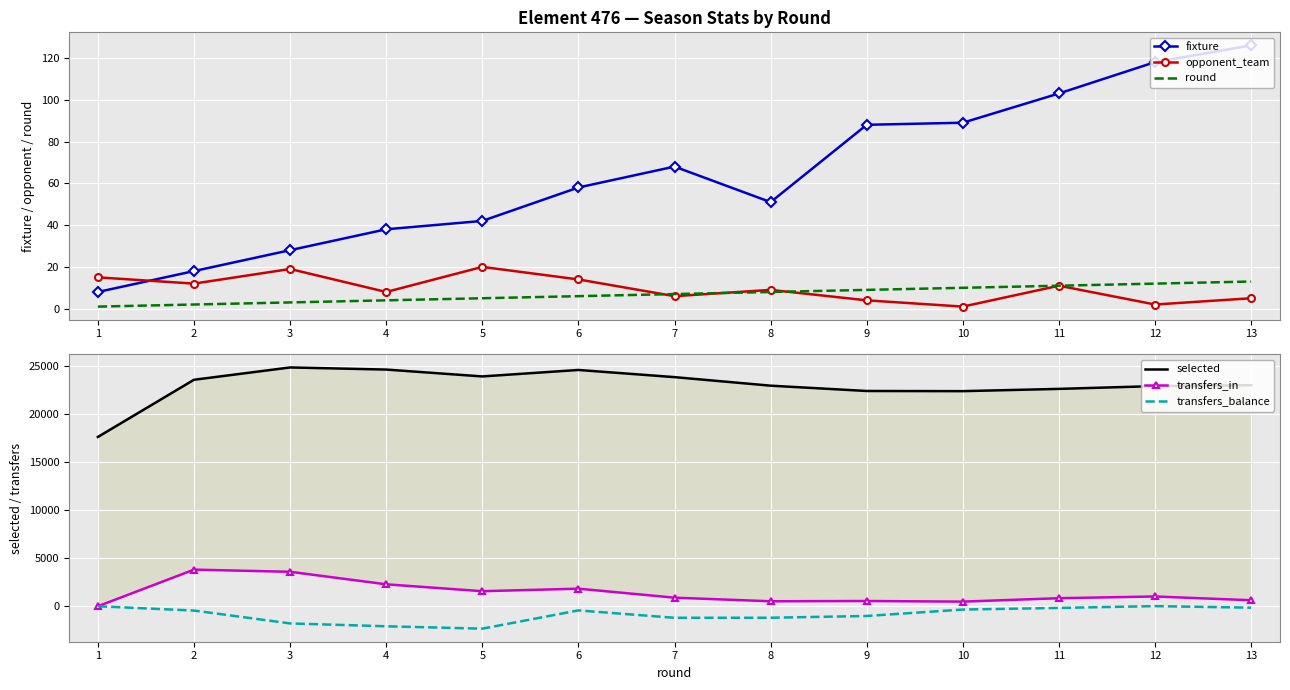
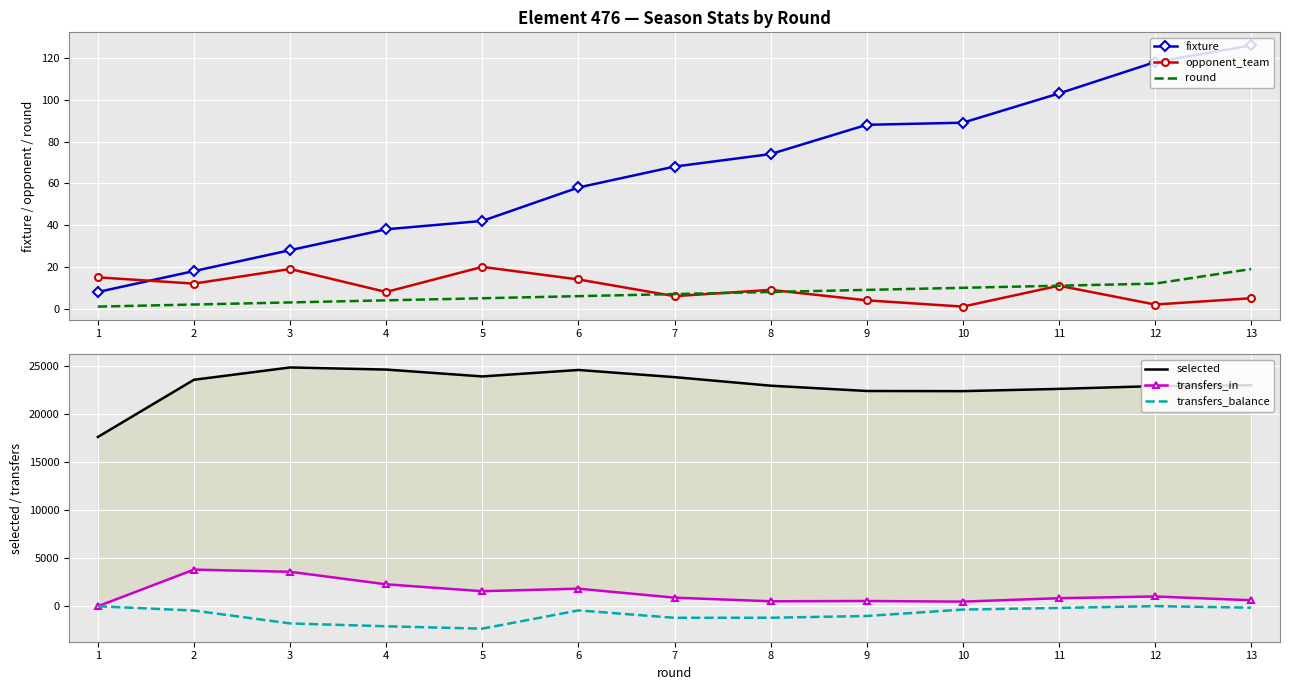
Element 476 — Season Stats by Round, fixture, 8: 51 -> 74
Element 476 — Season Stats by Round, round, 13: 13 -> 19
